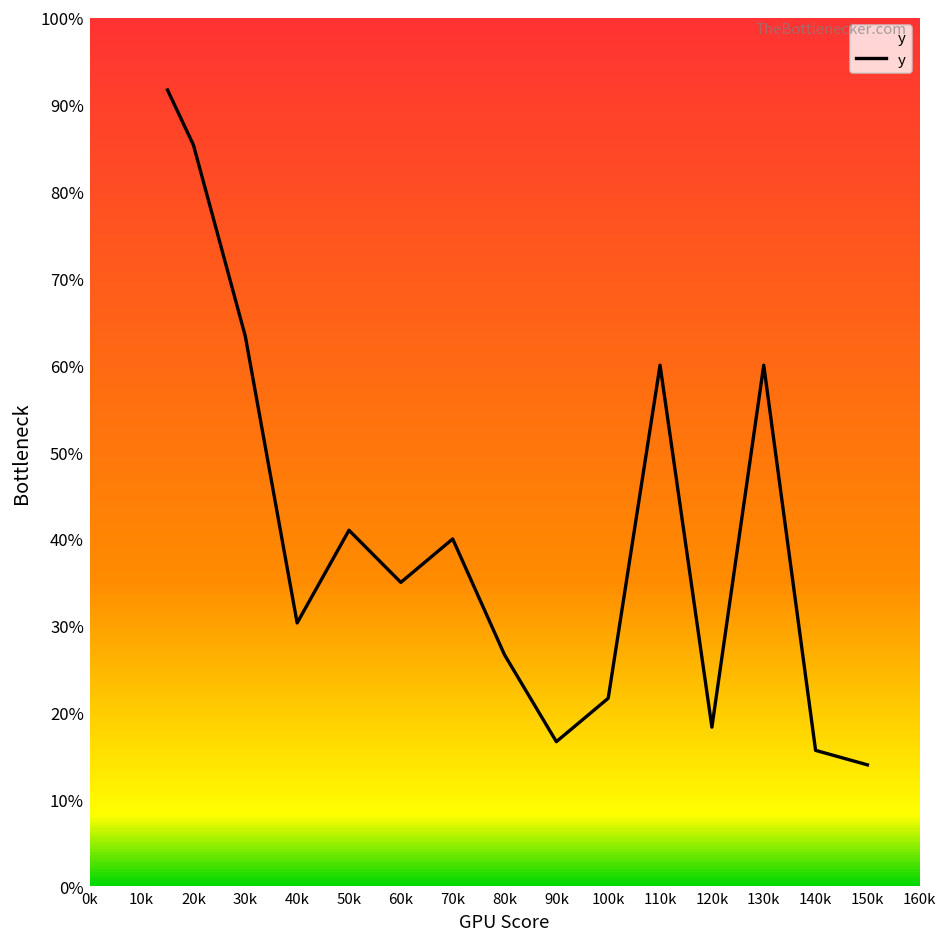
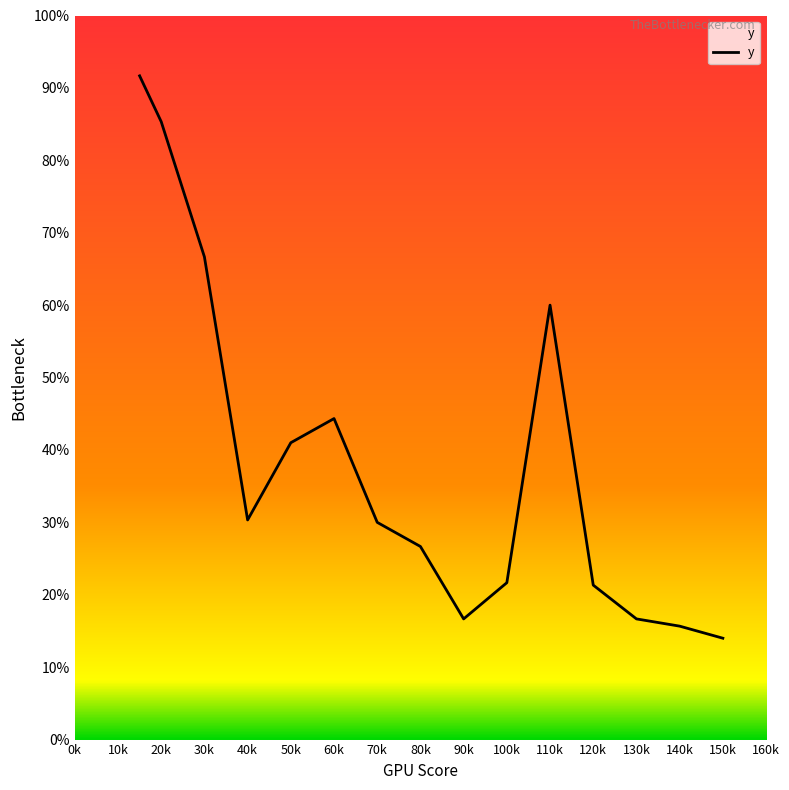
30k: 63% -> 67%
60k: 35% -> 44%
70k: 40% -> 30%
120k: 18% -> 21%
130k: 60% -> 17%
